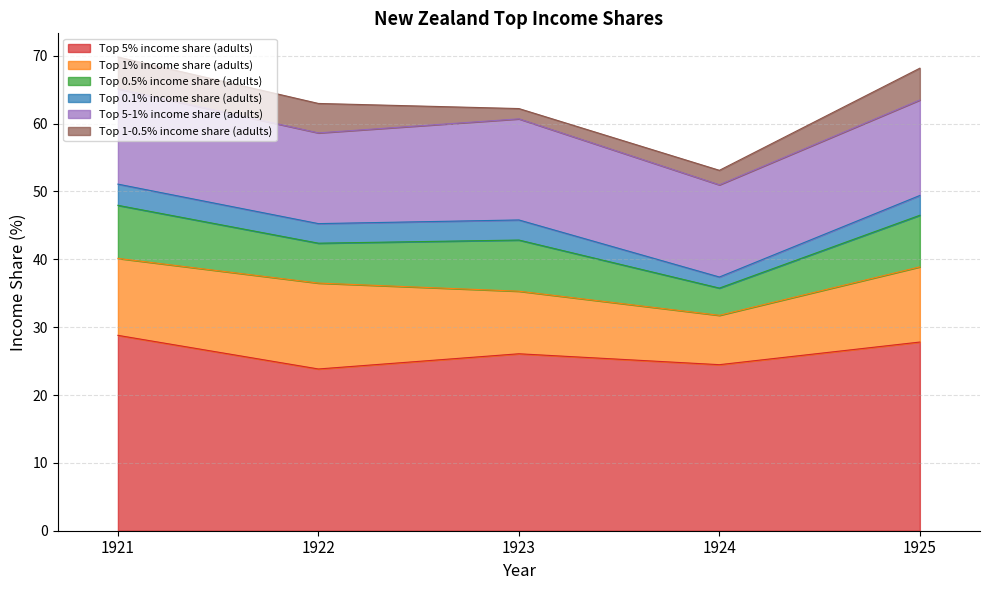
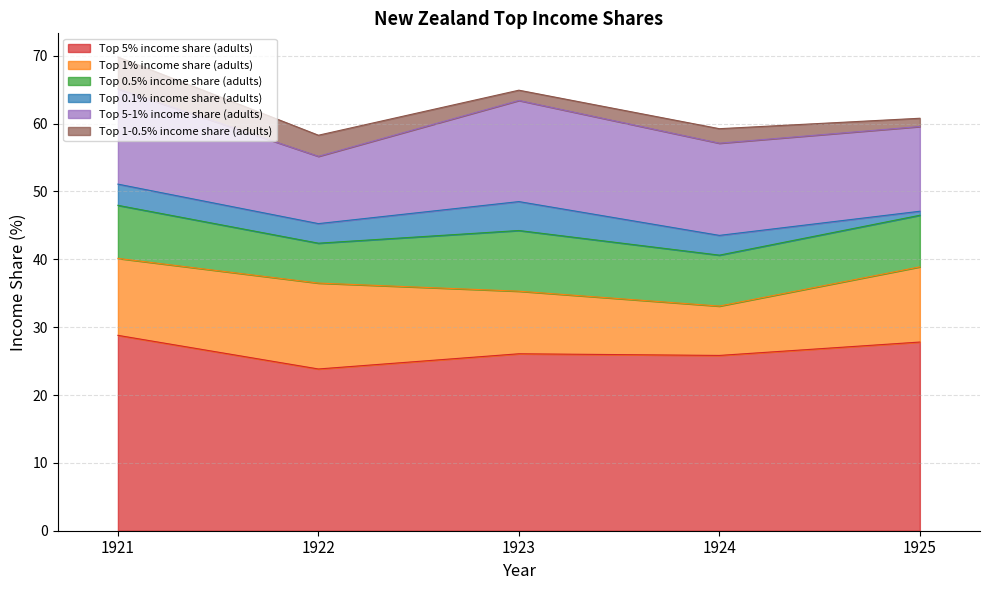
Top 5-1% income share (adults), 1922: 13 -> 10
Top 1-0.5% income share (adults), 1922: 4 -> 3
Top 0.5% income share (adults), 1923: 8 -> 9
Top 0.1% income share (adults), 1923: 3 -> 4
Top 5% income share (adults), 1924: 24 -> 26
Top 0.5% income share (adults), 1924: 4 -> 8
Top 0.1% income share (adults), 1924: 2 -> 3
Top 0.1% income share (adults), 1925: 3 -> 1
Top 5-1% income share (adults), 1925: 14 -> 12
Top 1-0.5% income share (adults), 1925: 5 -> 1
